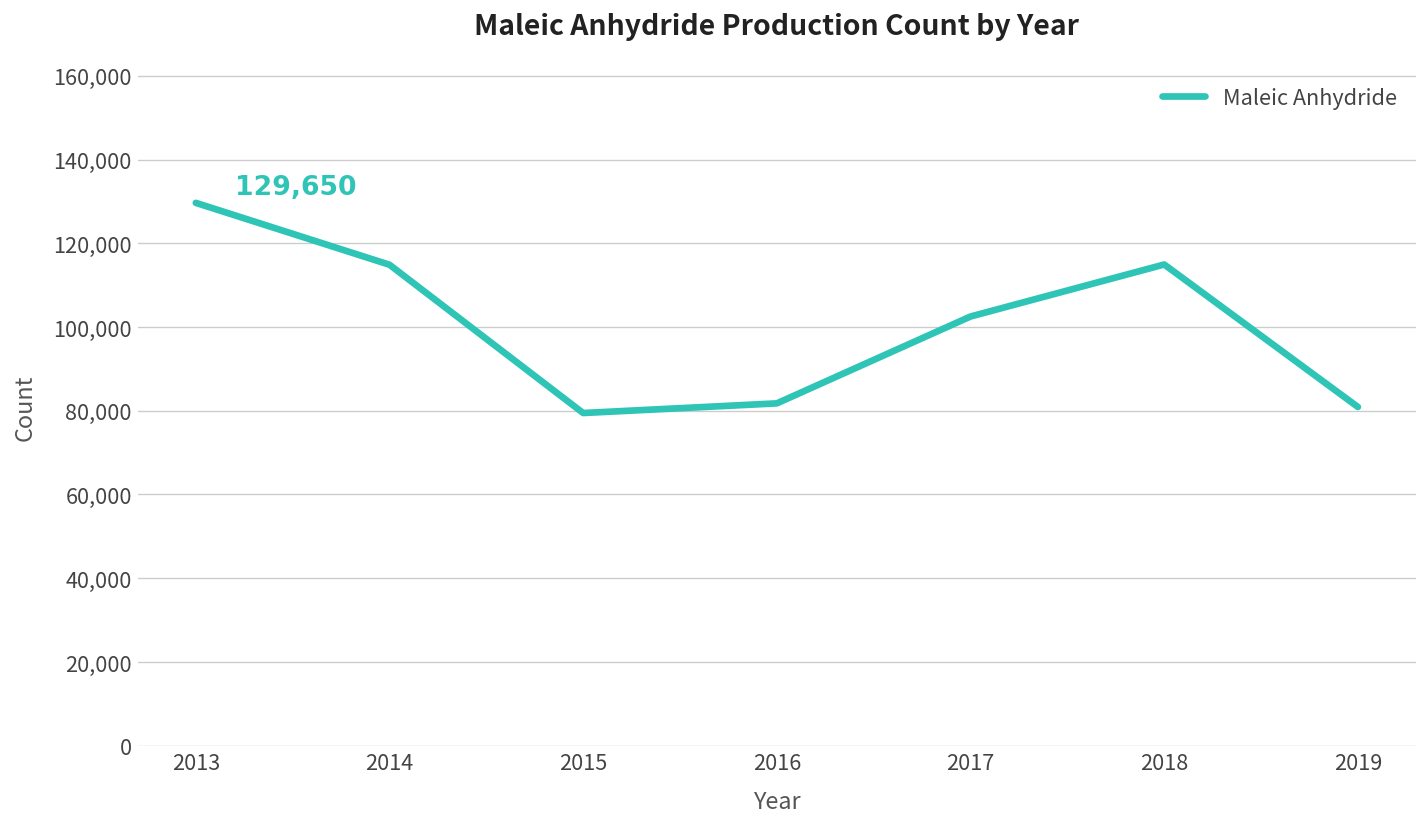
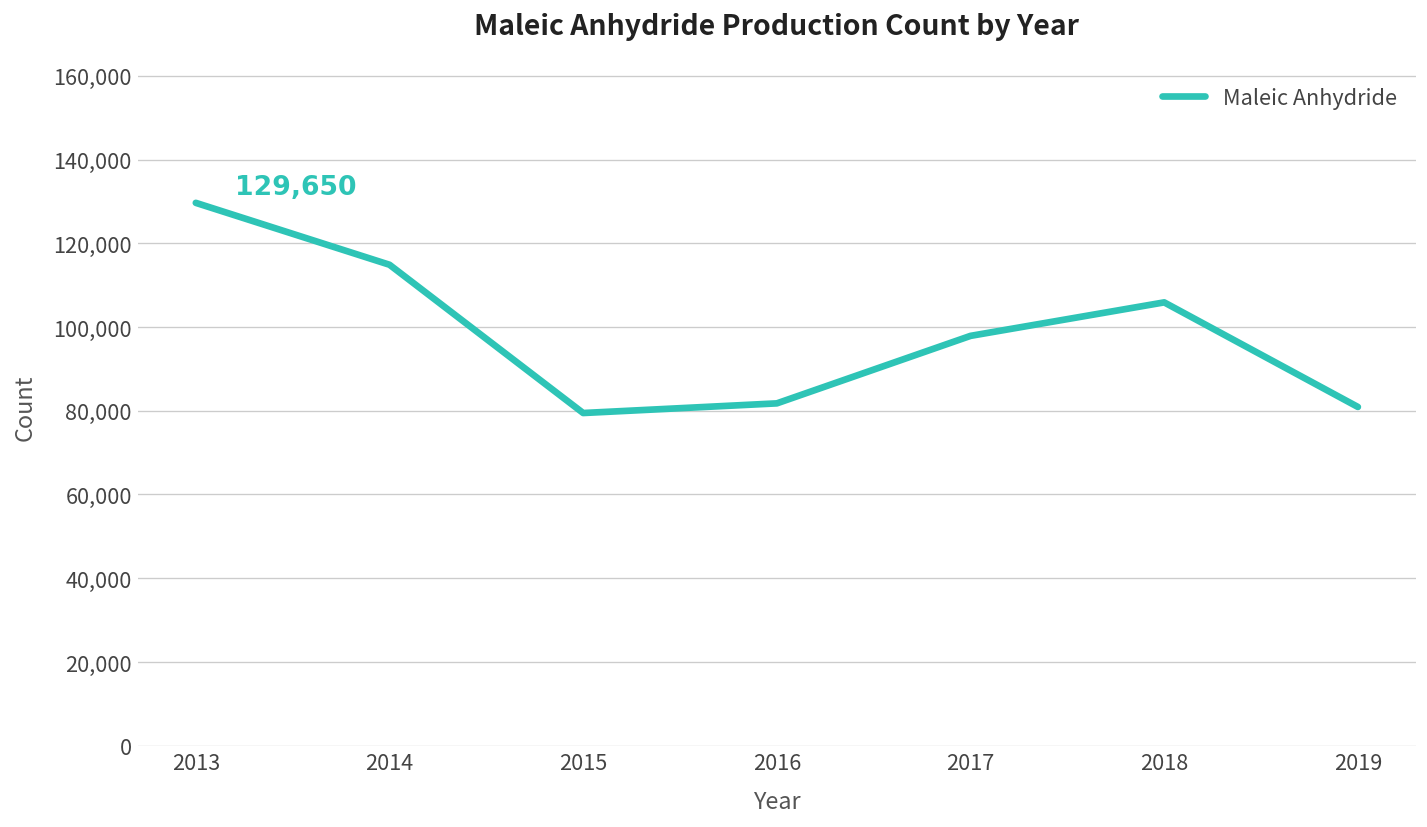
2017: 103,000 -> 98,000
2018: 115,000 -> 106,000
